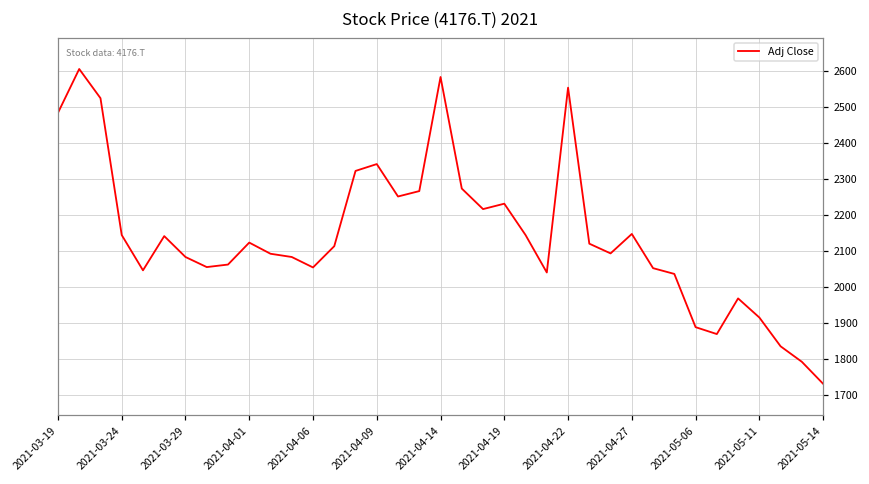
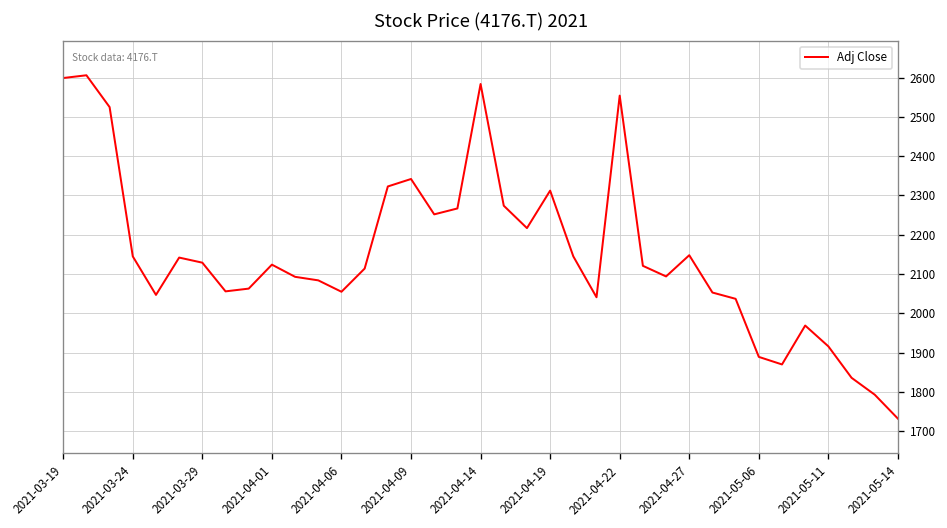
2021-03-19: 2480 -> 2600
2021-03-29: 2080 -> 2130
2021-04-19: 2230 -> 2310
